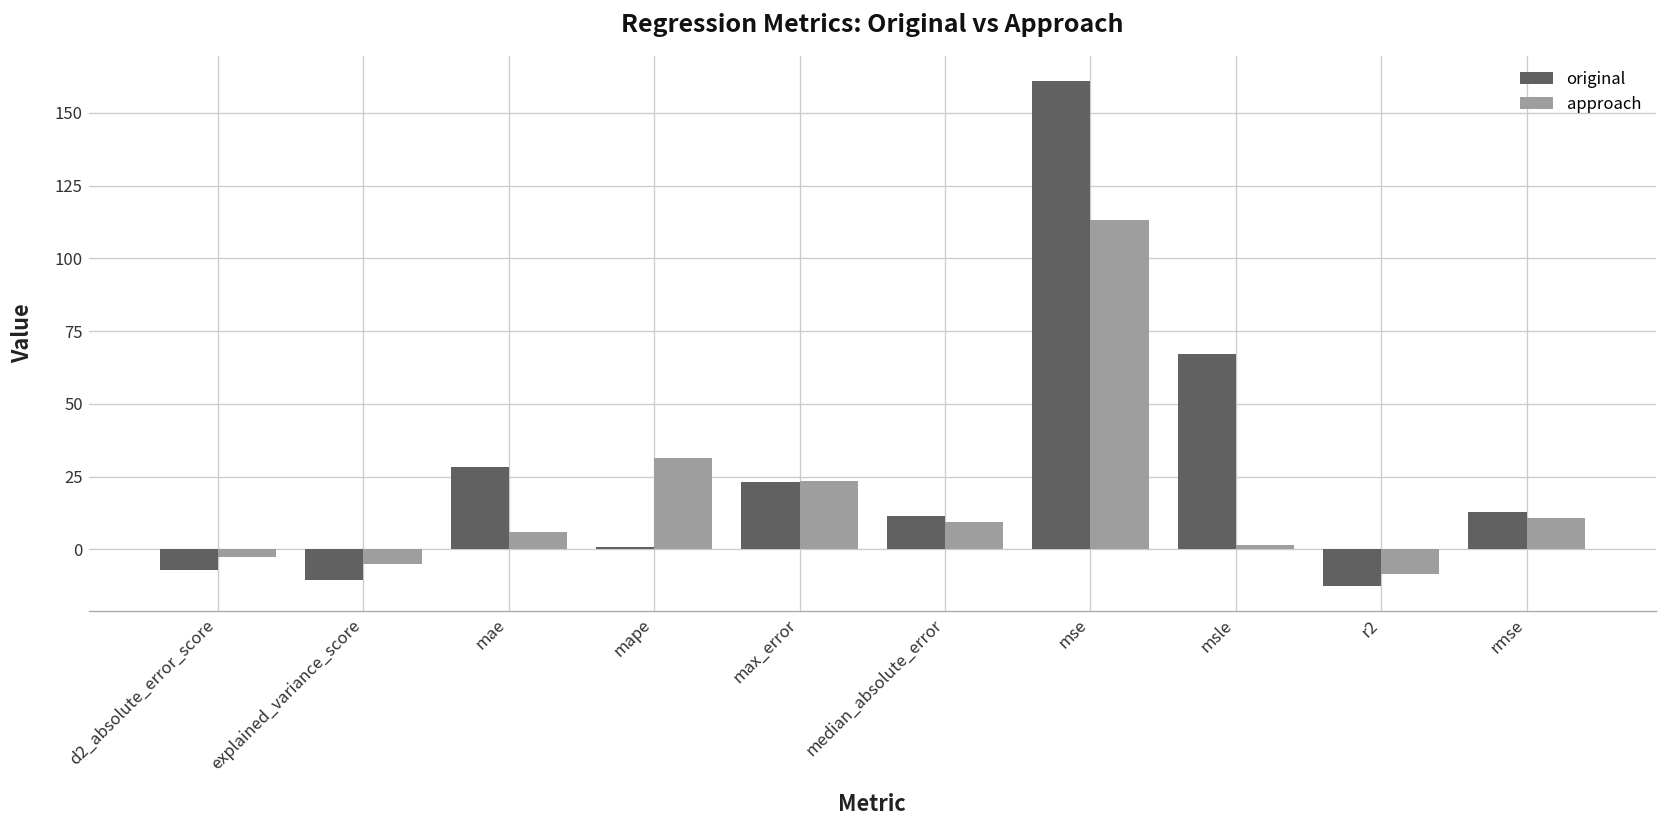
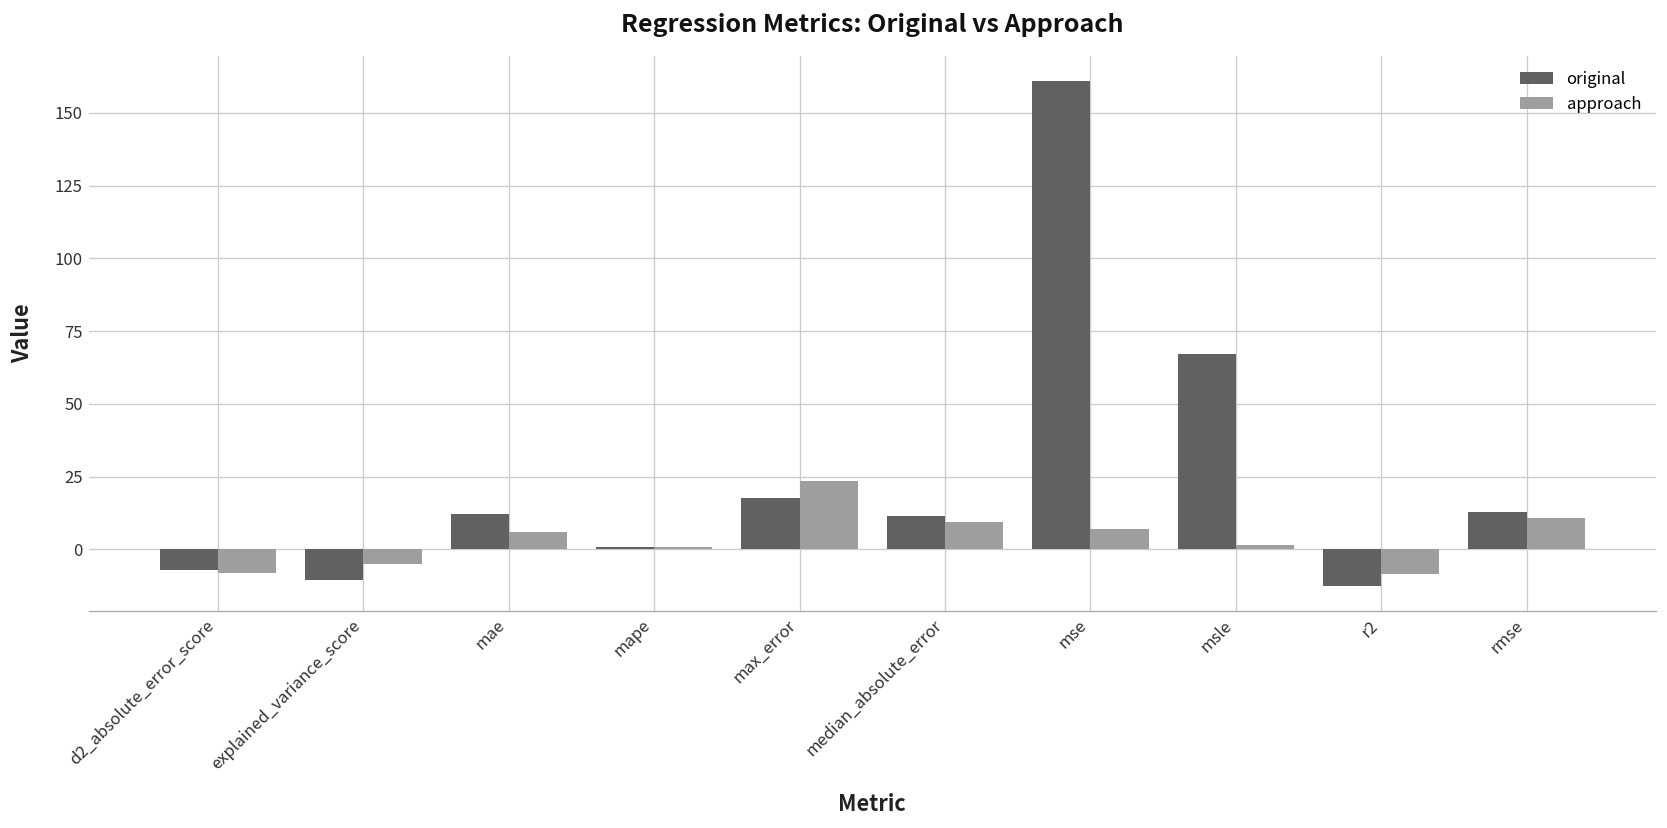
approach, d2_absolute_error_score: -3 -> -8
original, mae: 28 -> 12
approach, mape: 32 -> 1
original, max_error: 23 -> 18
approach, mse: 113 -> 7
